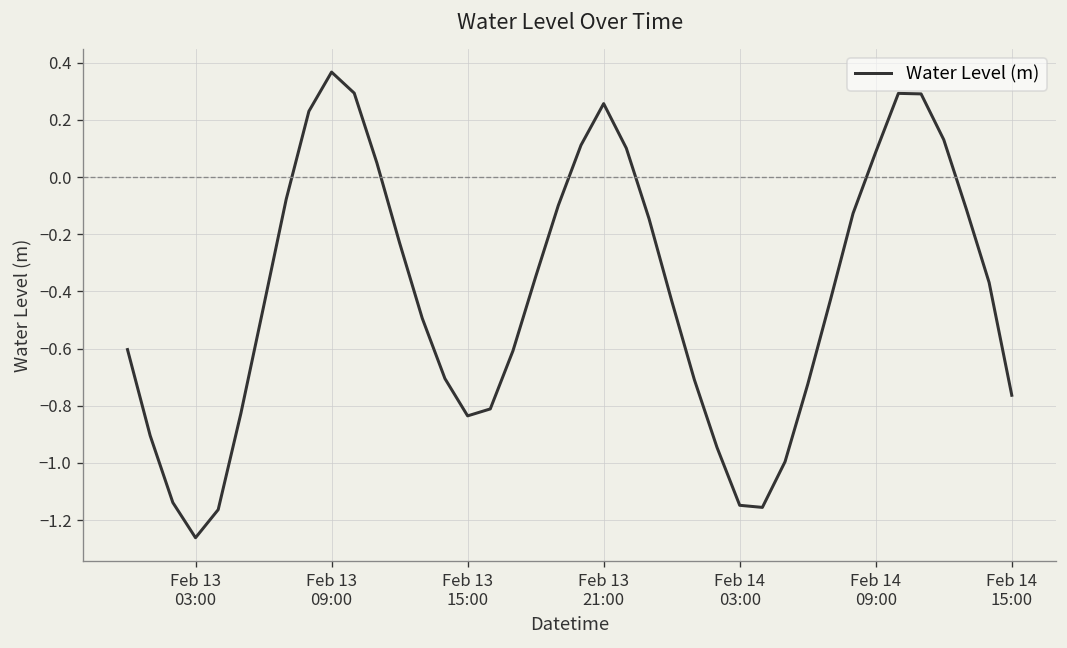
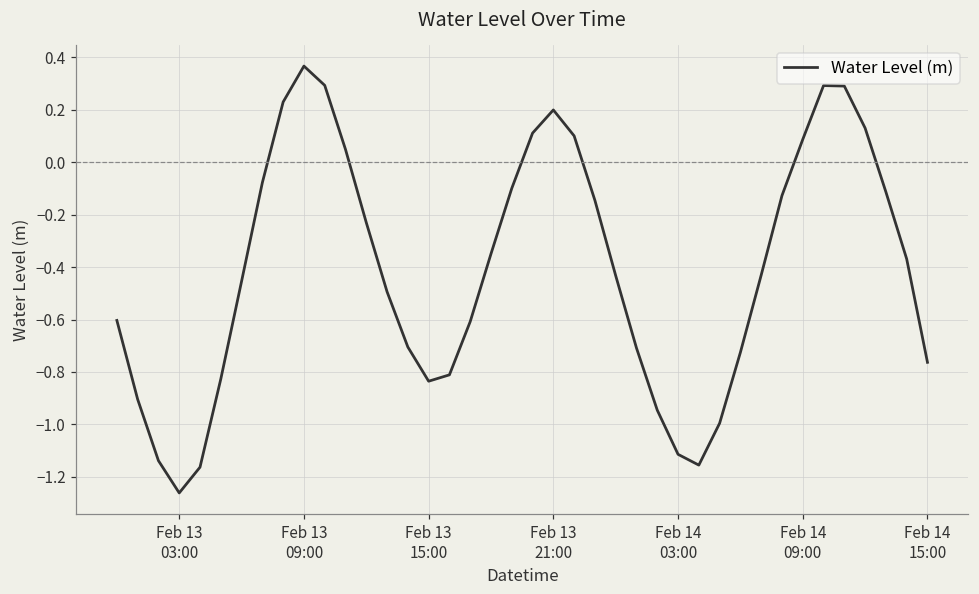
Feb 13 21:00: 0.26 -> 0.20
Feb 14 03:00: -1.15 -> -1.11
